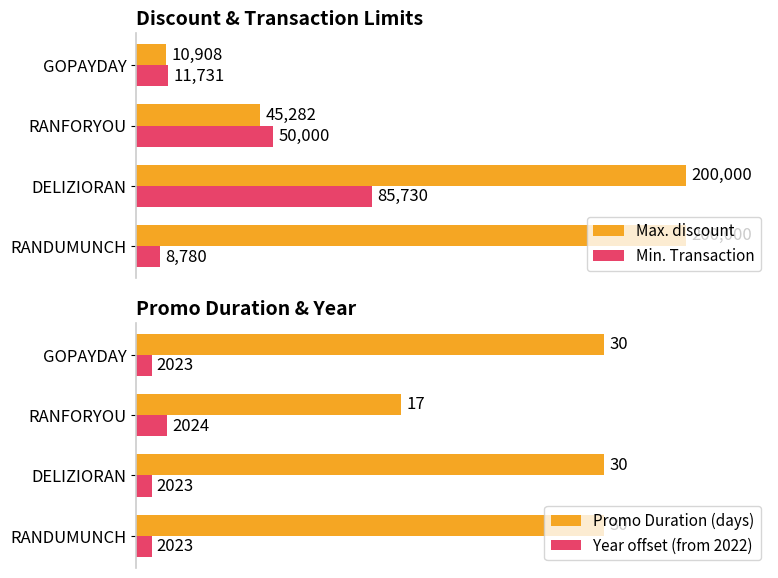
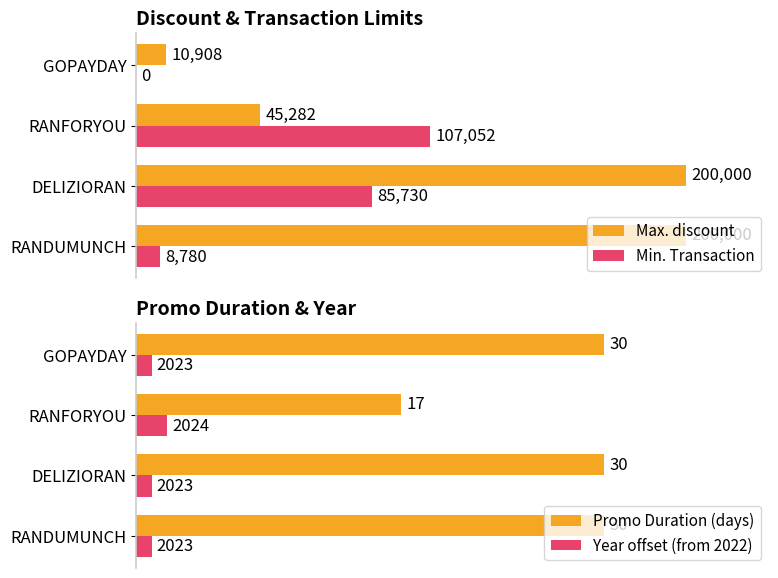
Discount & Transaction Limits, Min. Transaction, GOPAYDAY: 11,731 -> 0
Discount & Transaction Limits, Min. Transaction, RANFORYOU: 50,000 -> 107,052
